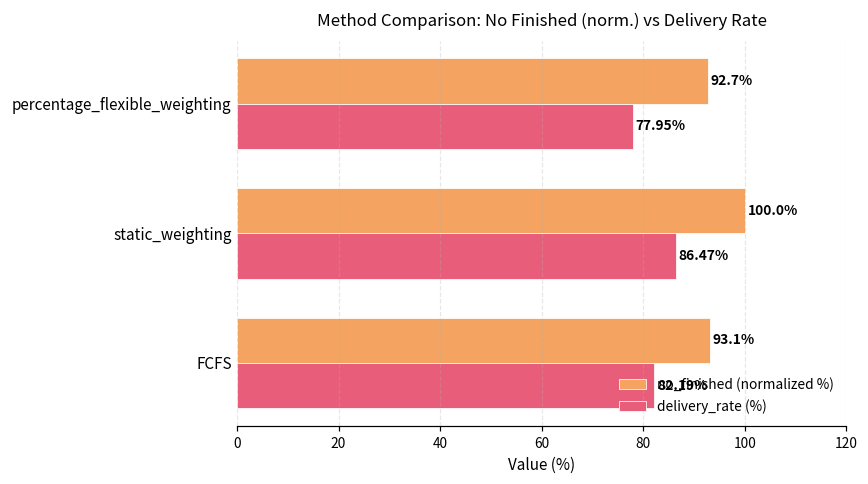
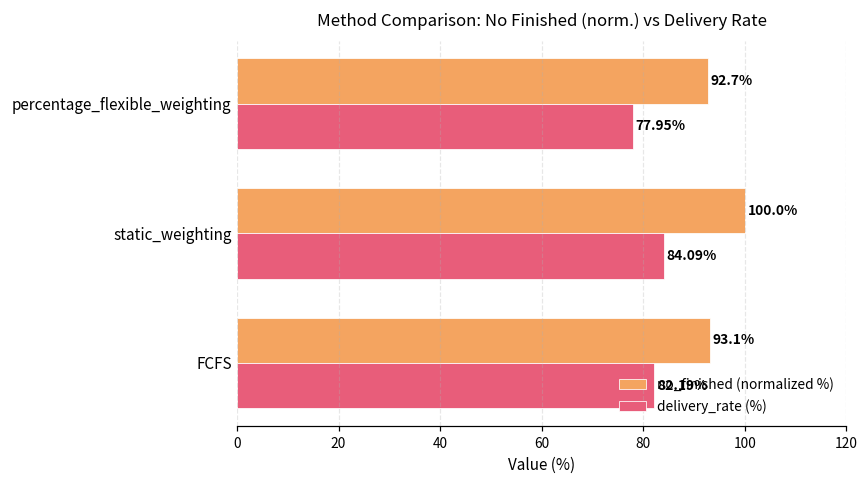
delivery_rate (%), static_weighting: 86.47% -> 84.09%
